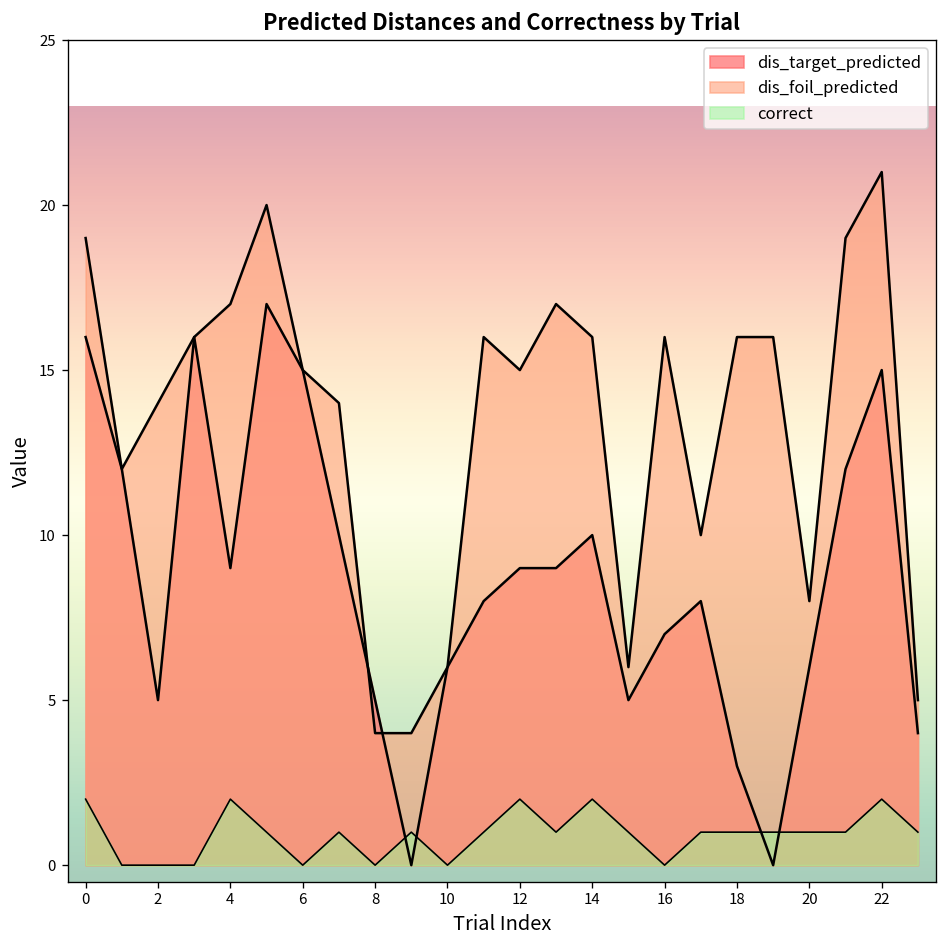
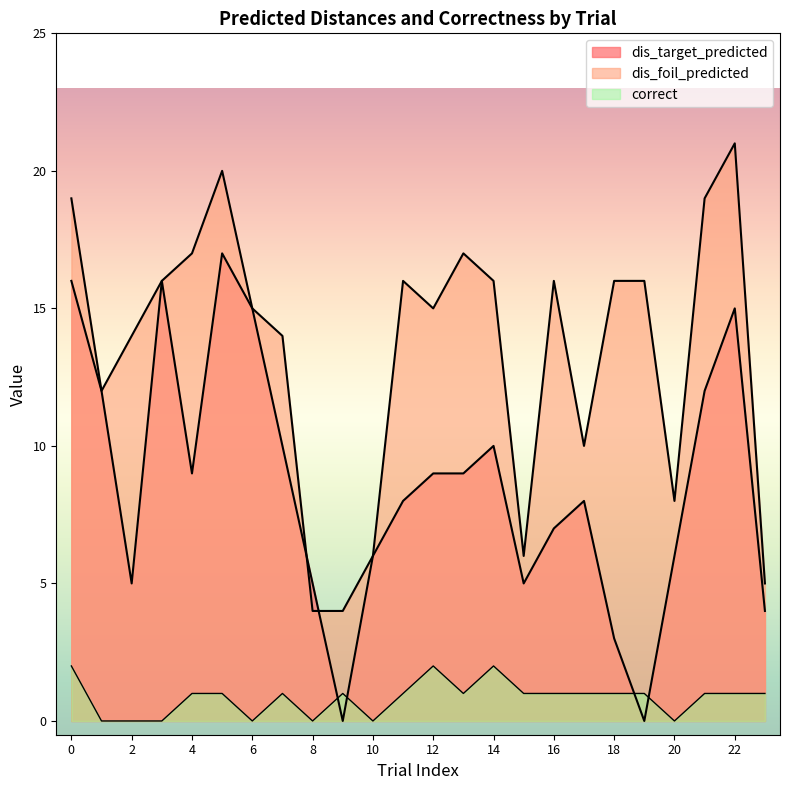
correct, 4: 2 -> 1
correct, 16: 0 -> 1
correct, 20: 1 -> 0
correct, 22: 2 -> 1
